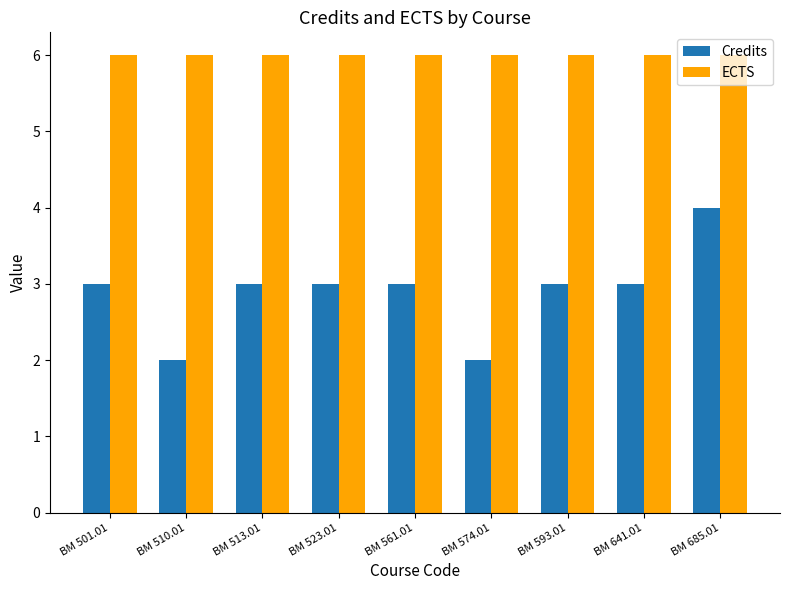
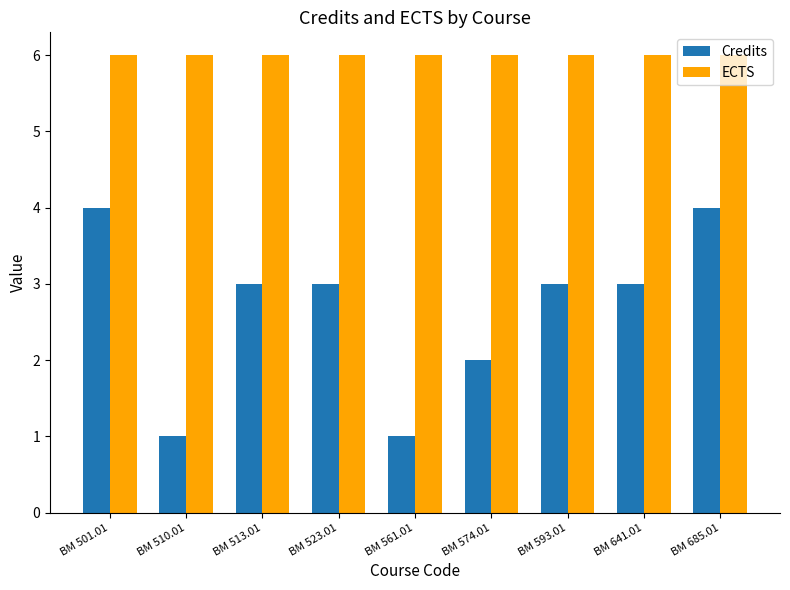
Credits, BM 501.01: 3 -> 4
Credits, BM 510.01: 2 -> 1
Credits, BM 561.01: 3 -> 1
